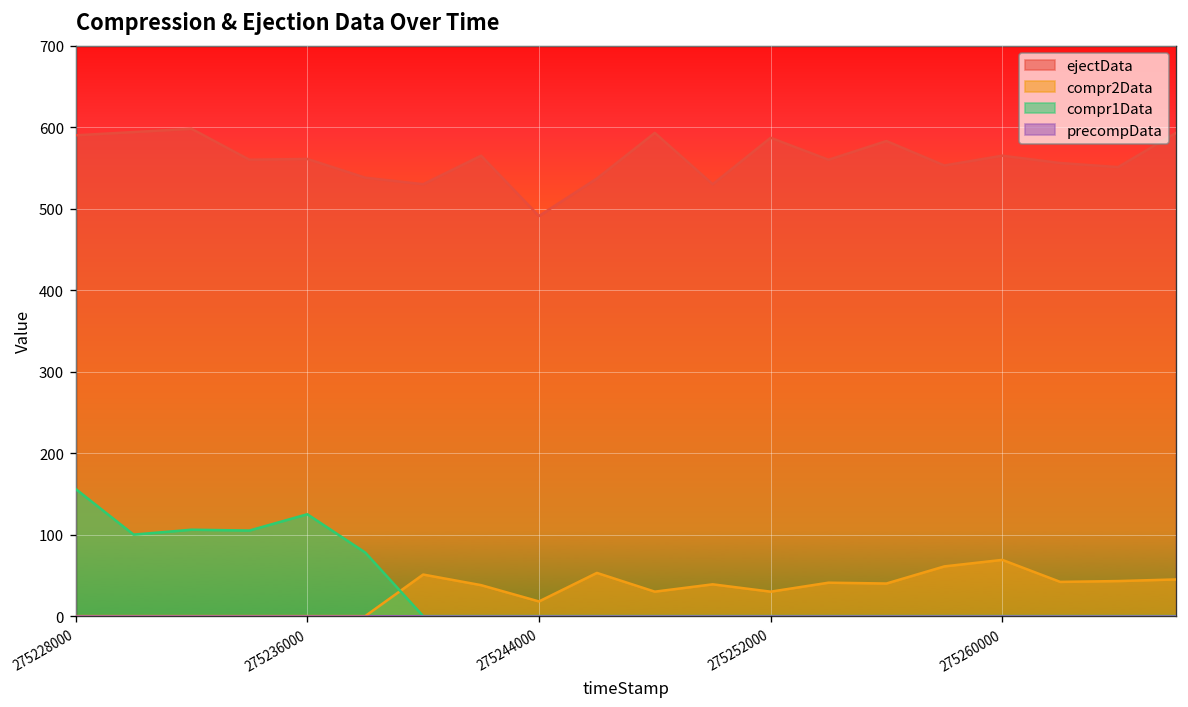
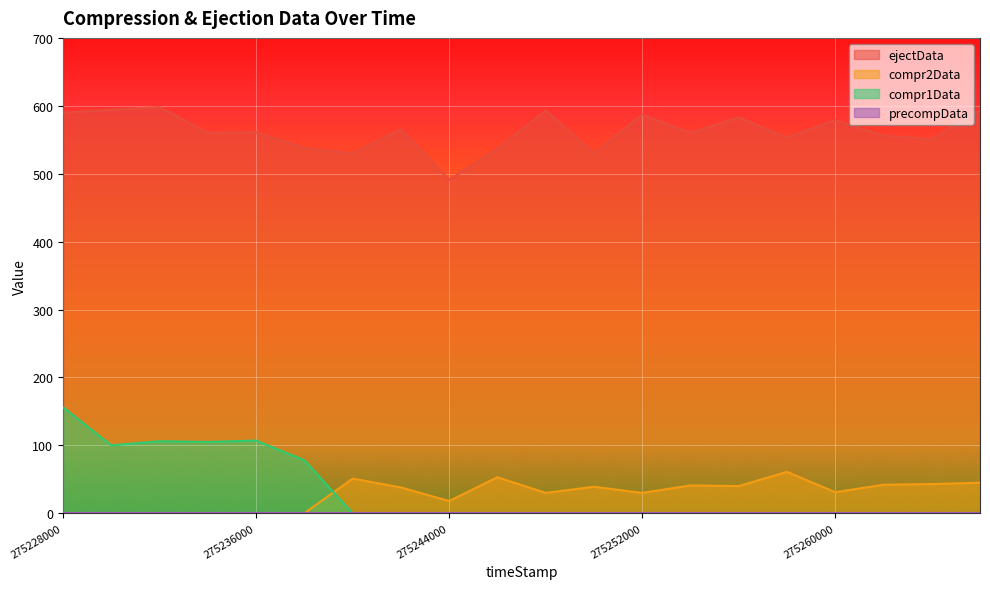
compr1Data, 275236000: 130 -> 110
ejectData, 275260000: 570 -> 580
compr2Data, 275260000: 70 -> 30
